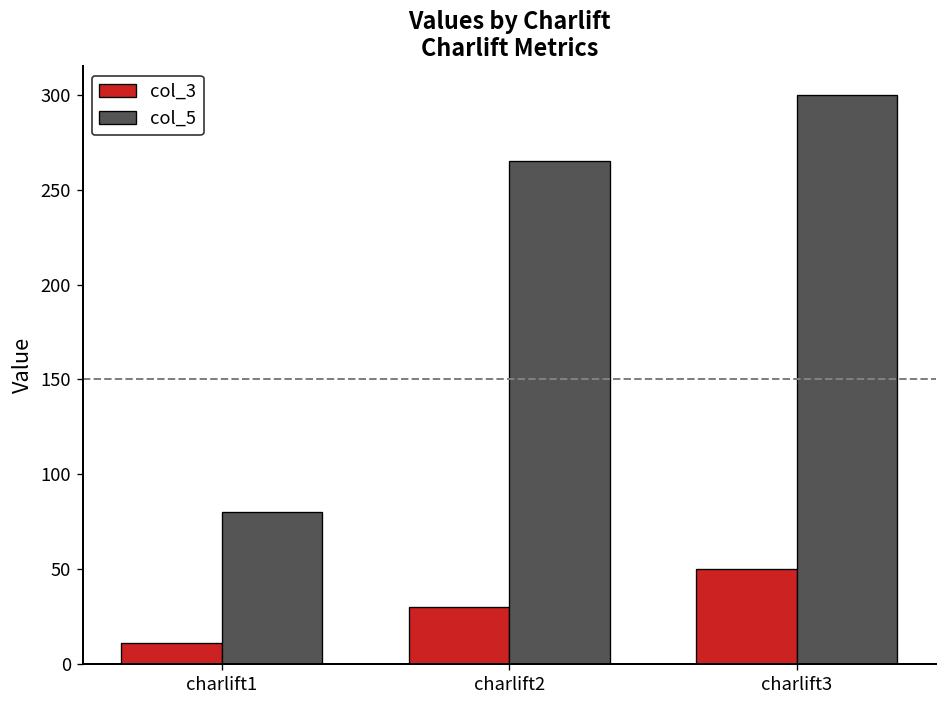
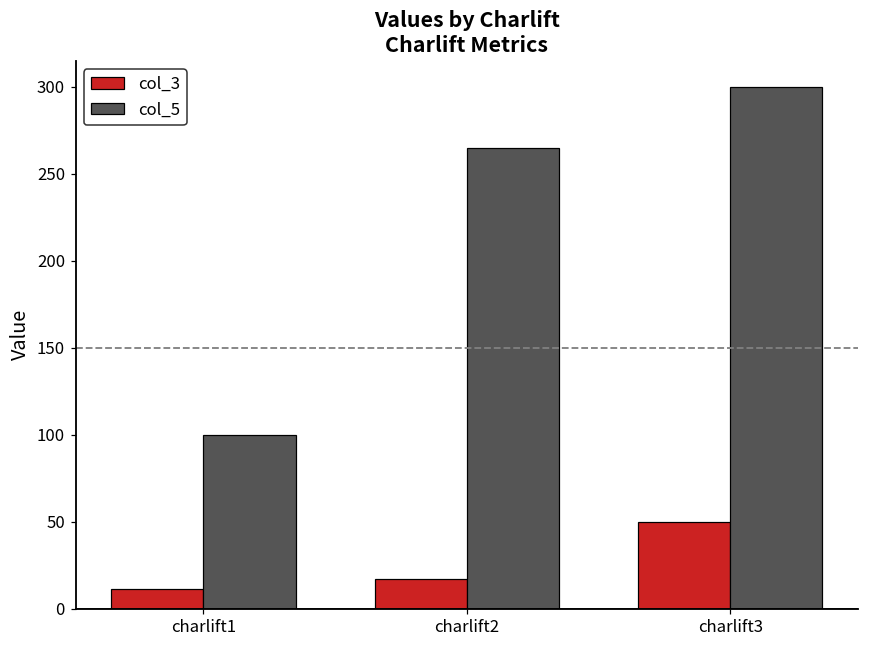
col_5, charlift1: 80 -> 100
col_3, charlift2: 30 -> 17
